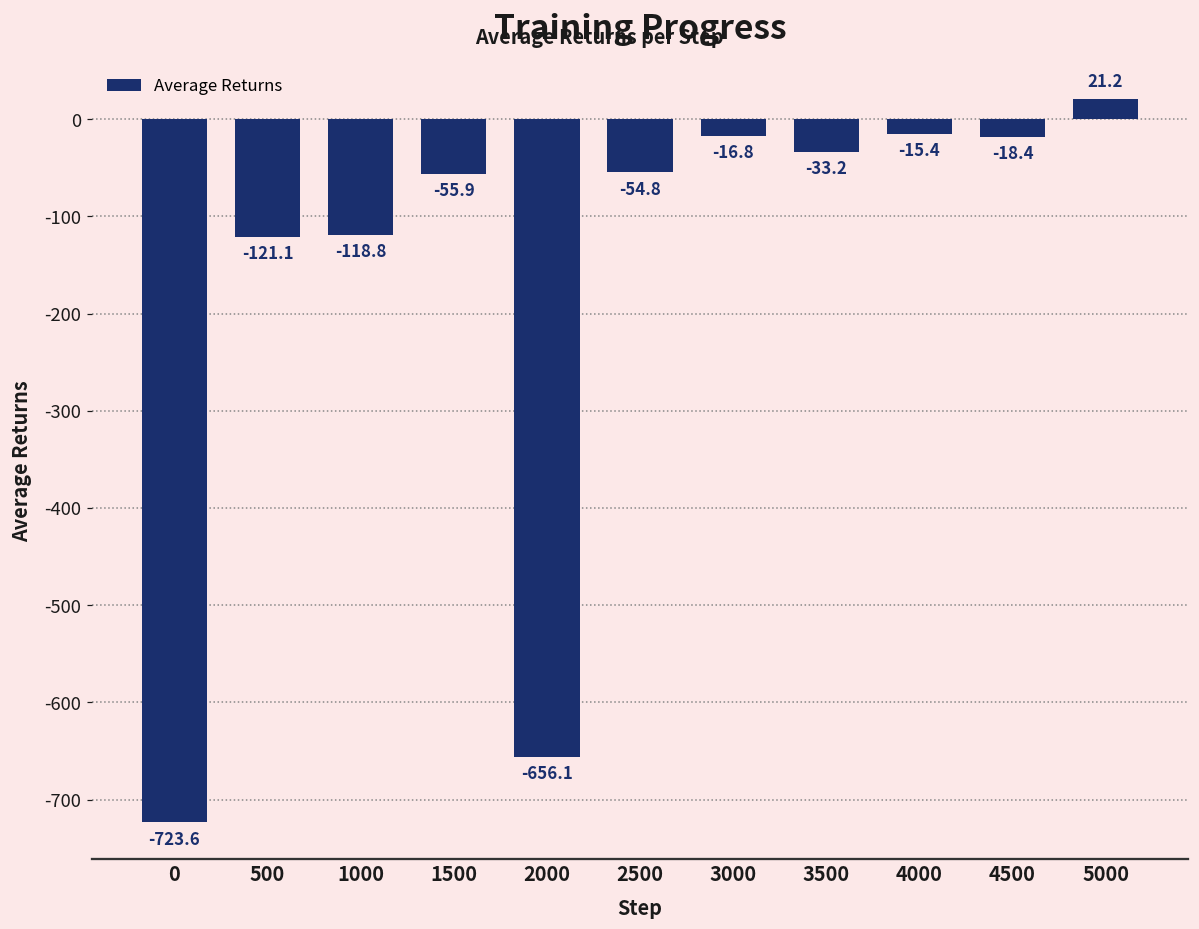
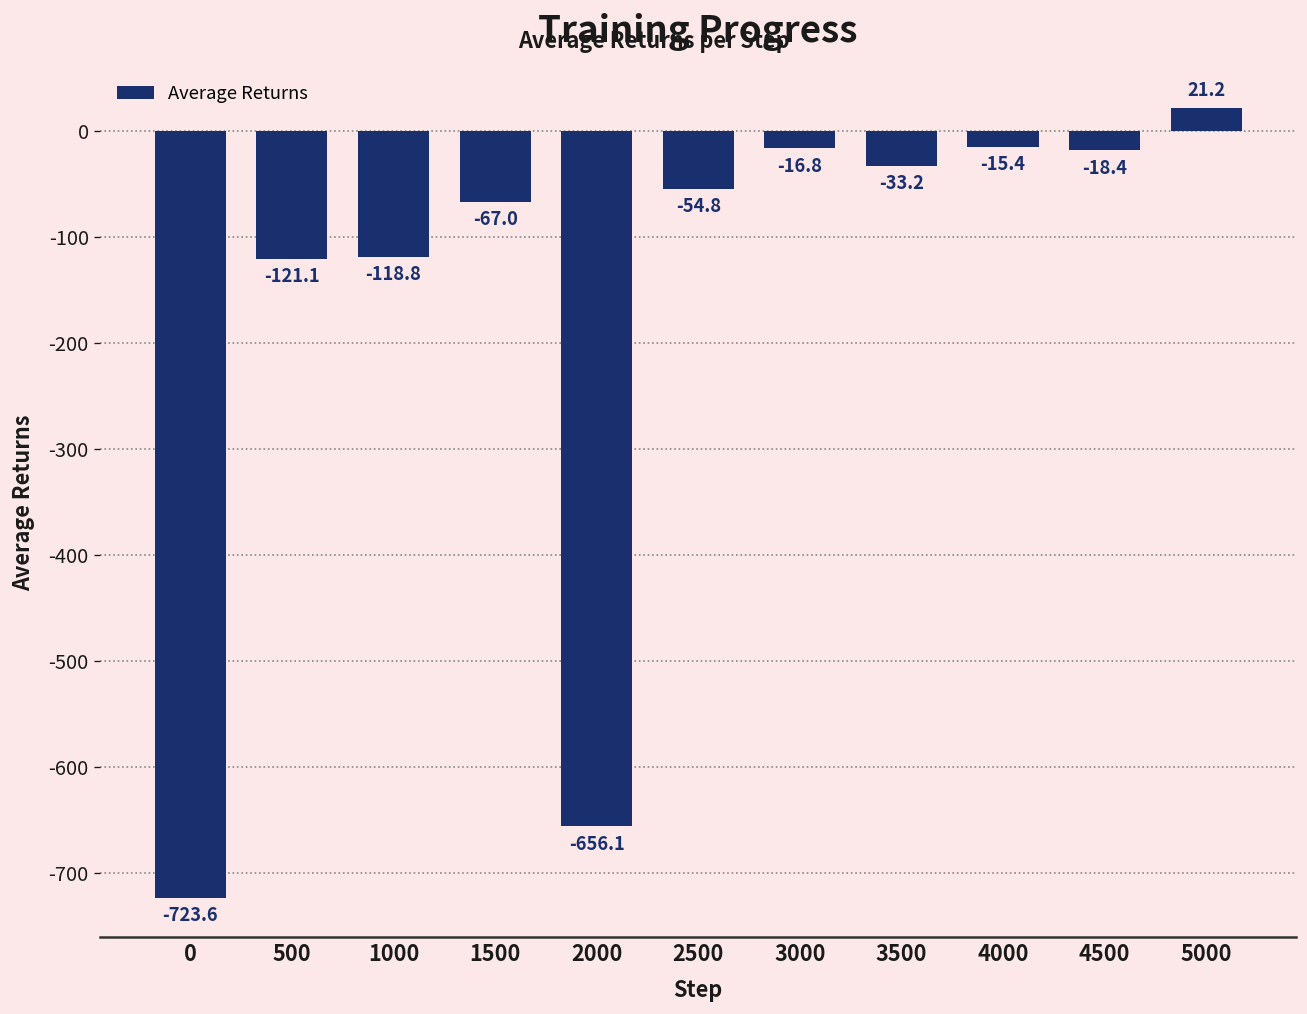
1500: -55.9 -> -67.0
